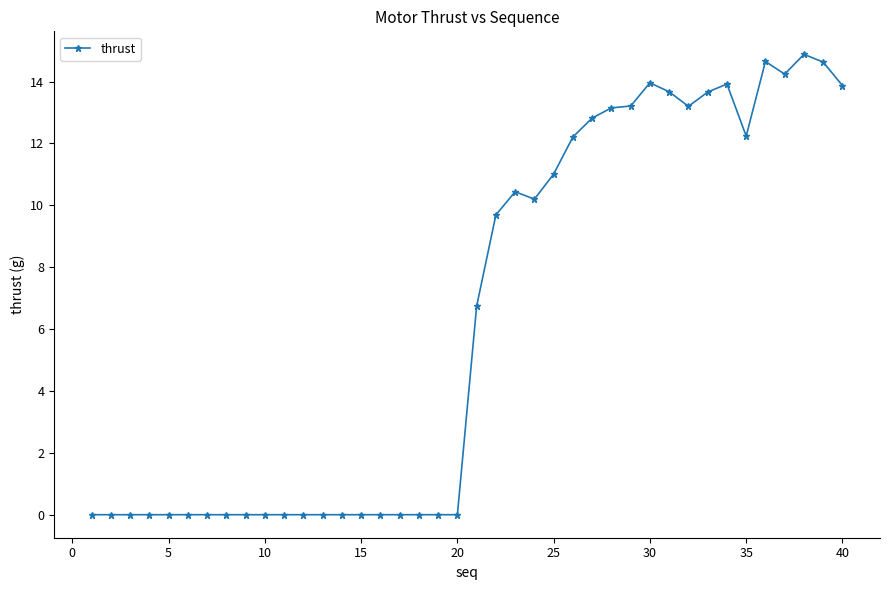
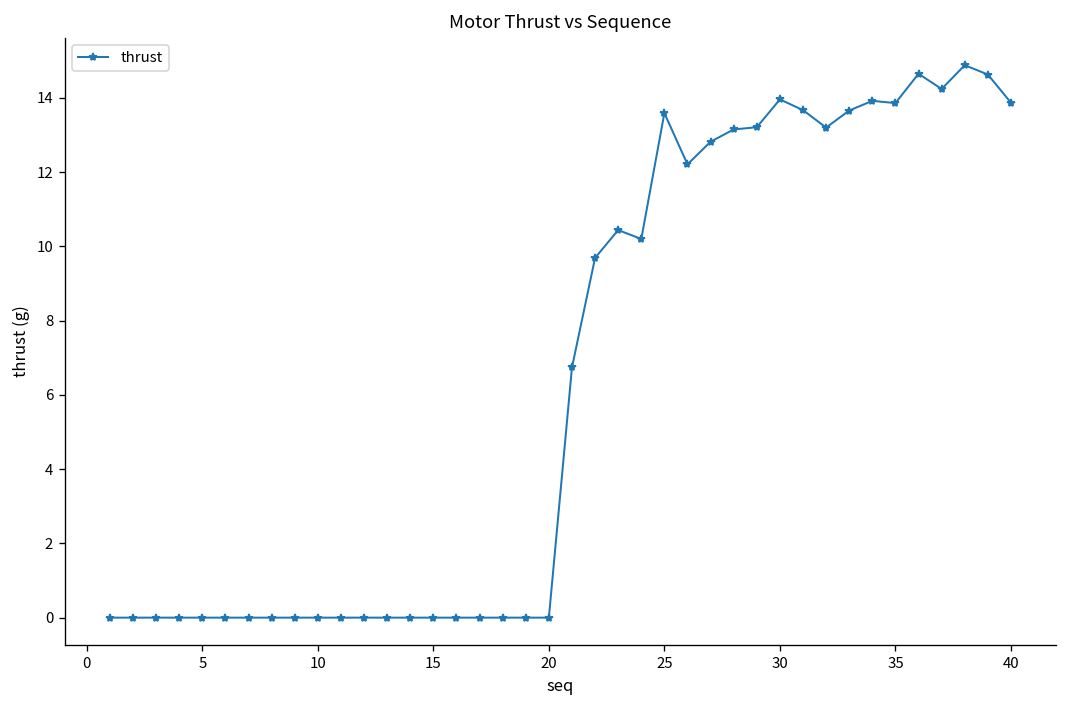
25: 11.0 -> 13.6
35: 12.2 -> 13.9
